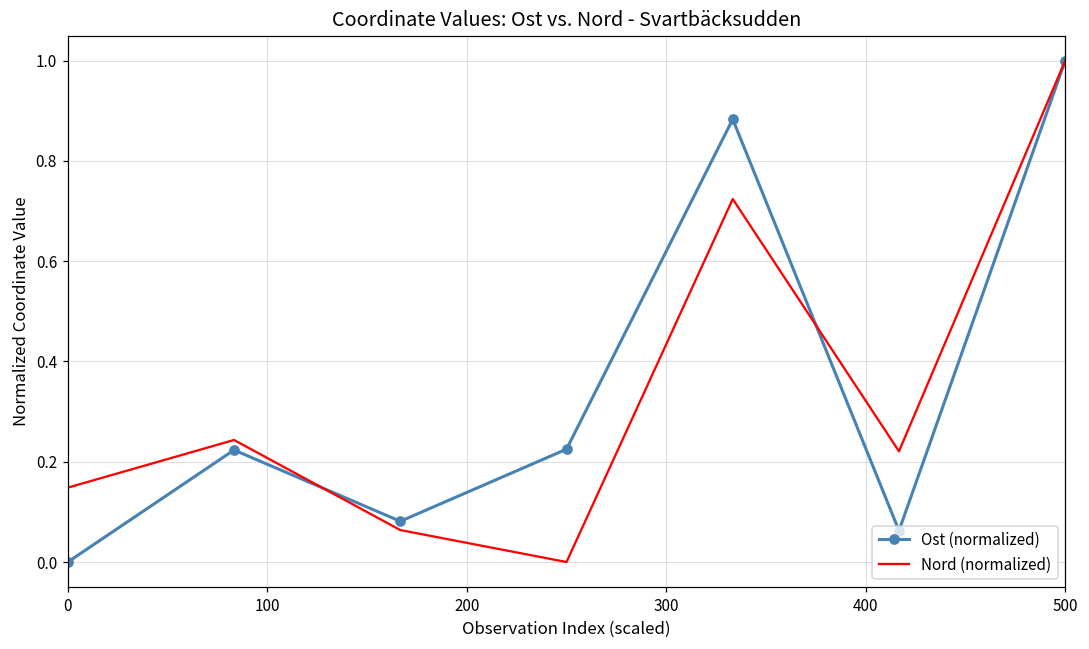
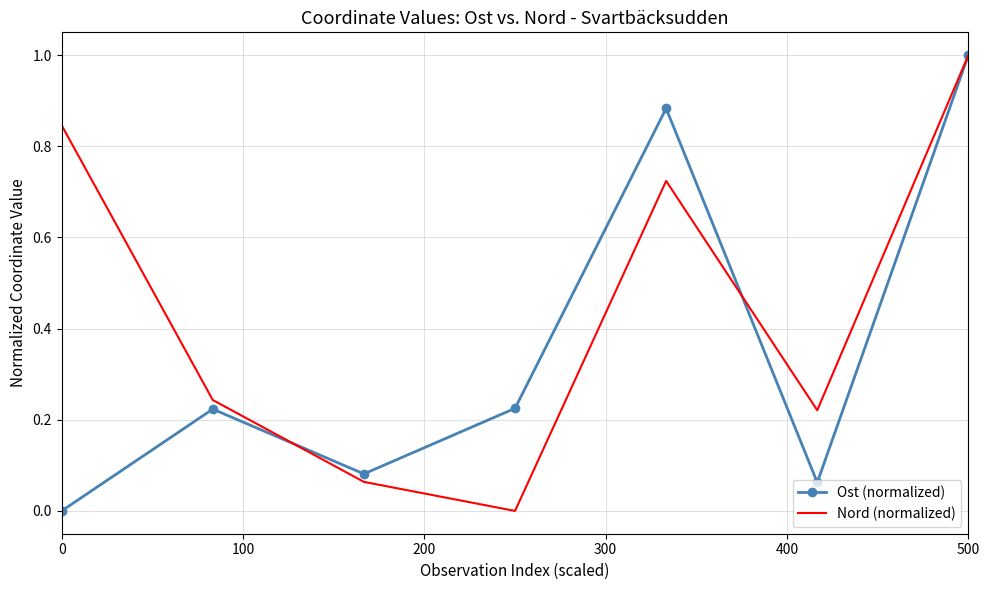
Nord (normalized), 0: 0.15 -> 0.85
